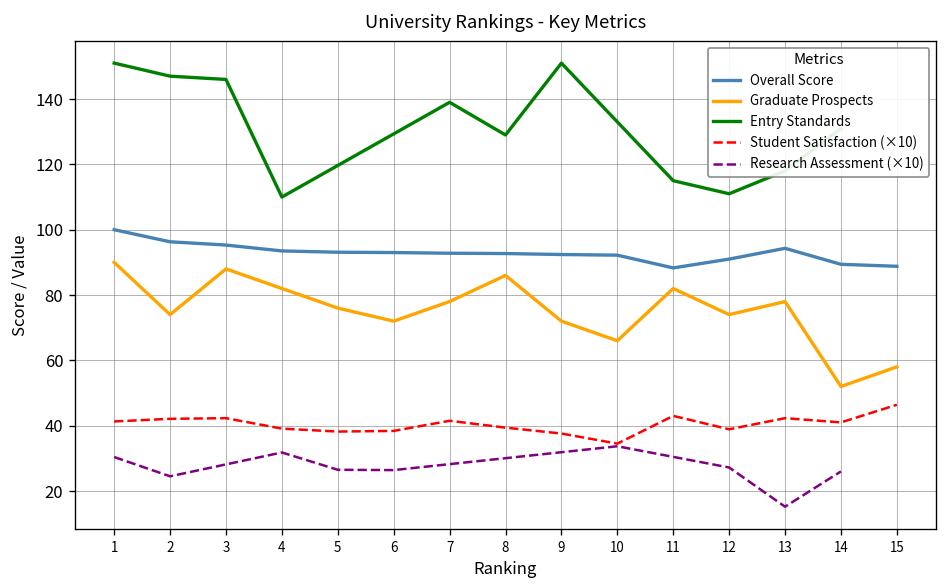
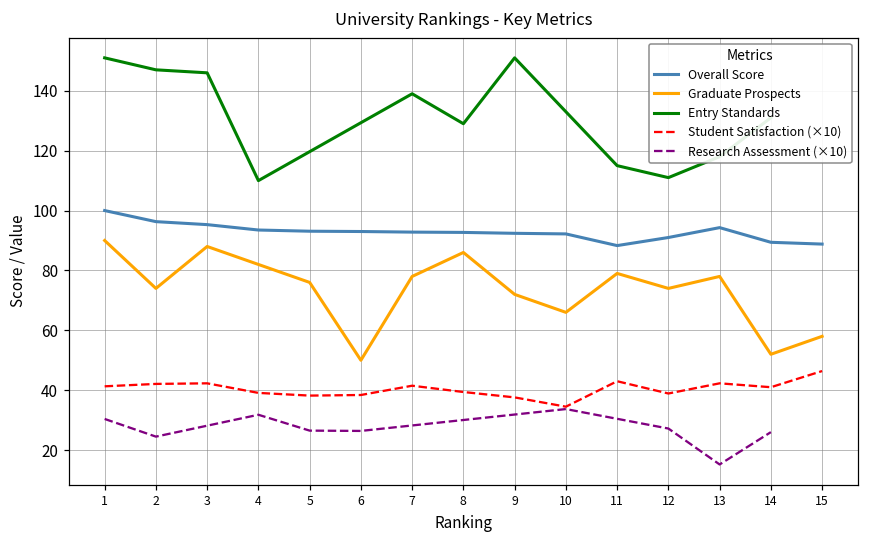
Graduate Prospects, 6: 72 -> 50
Graduate Prospects, 11: 82 -> 79
